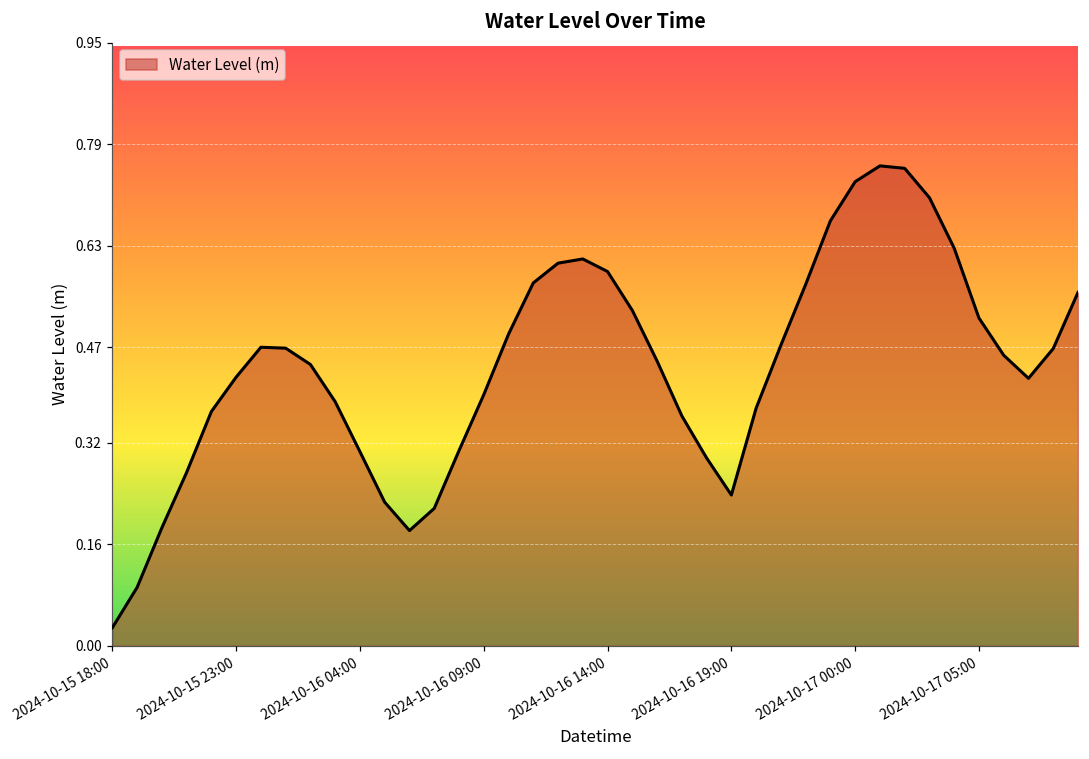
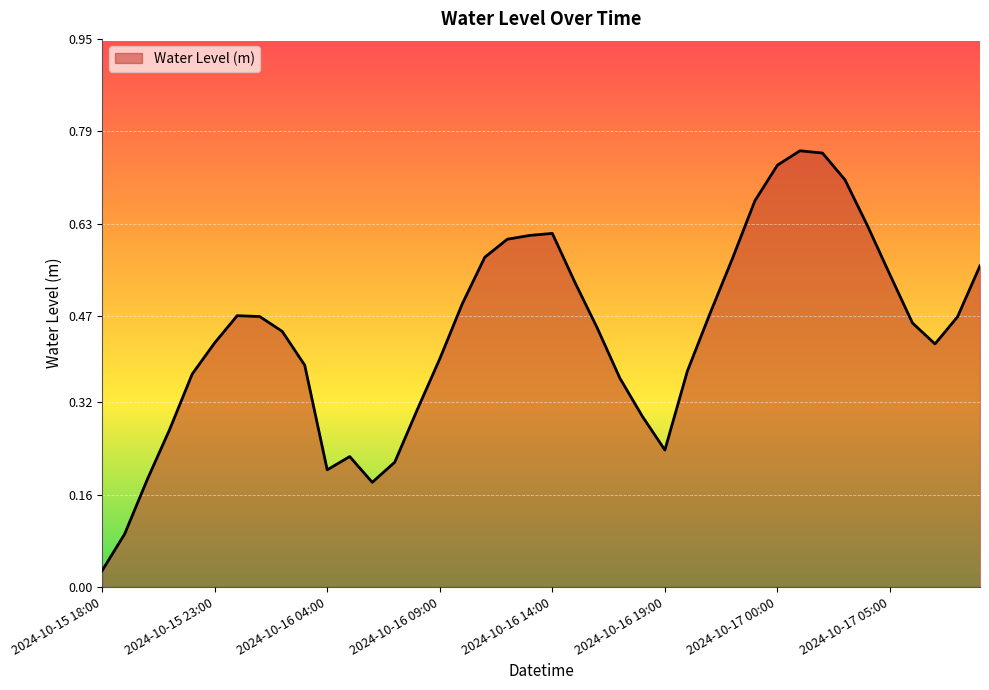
2024-10-16 04:00: 0.31 -> 0.20
2024-10-16 14:00: 0.59 -> 0.61
2024-10-17 05:00: 0.52 -> 0.54
